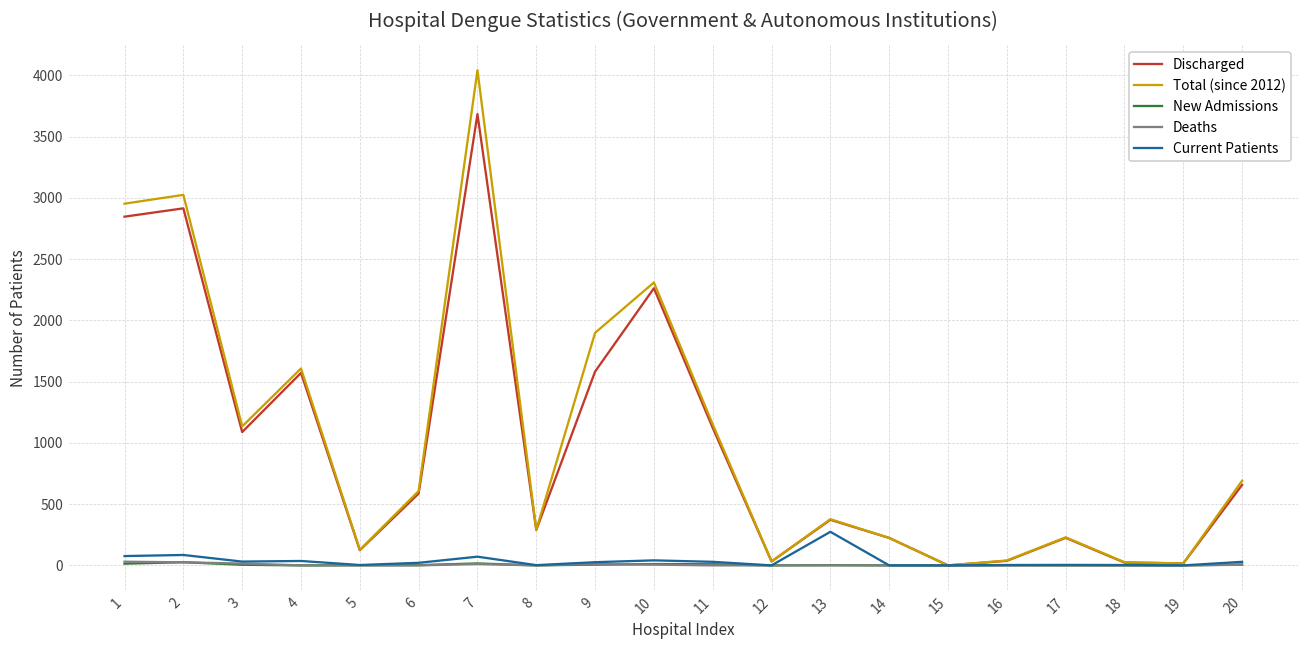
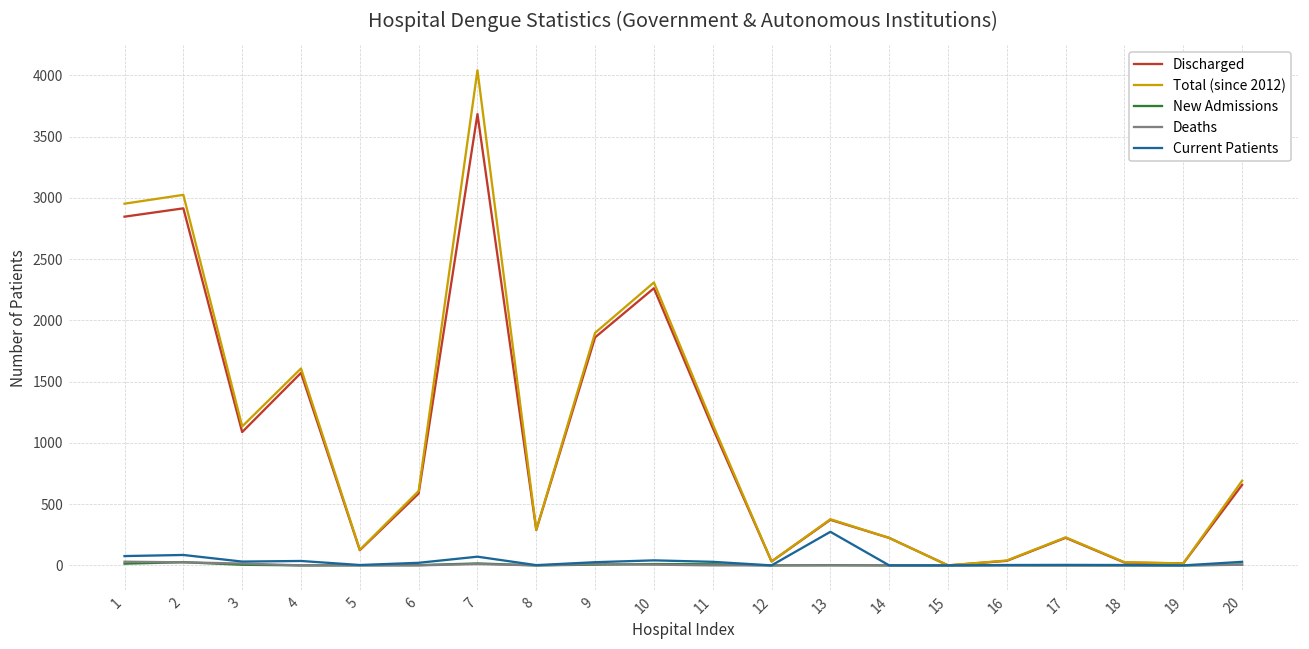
Discharged, 9: 1580 -> 1860
